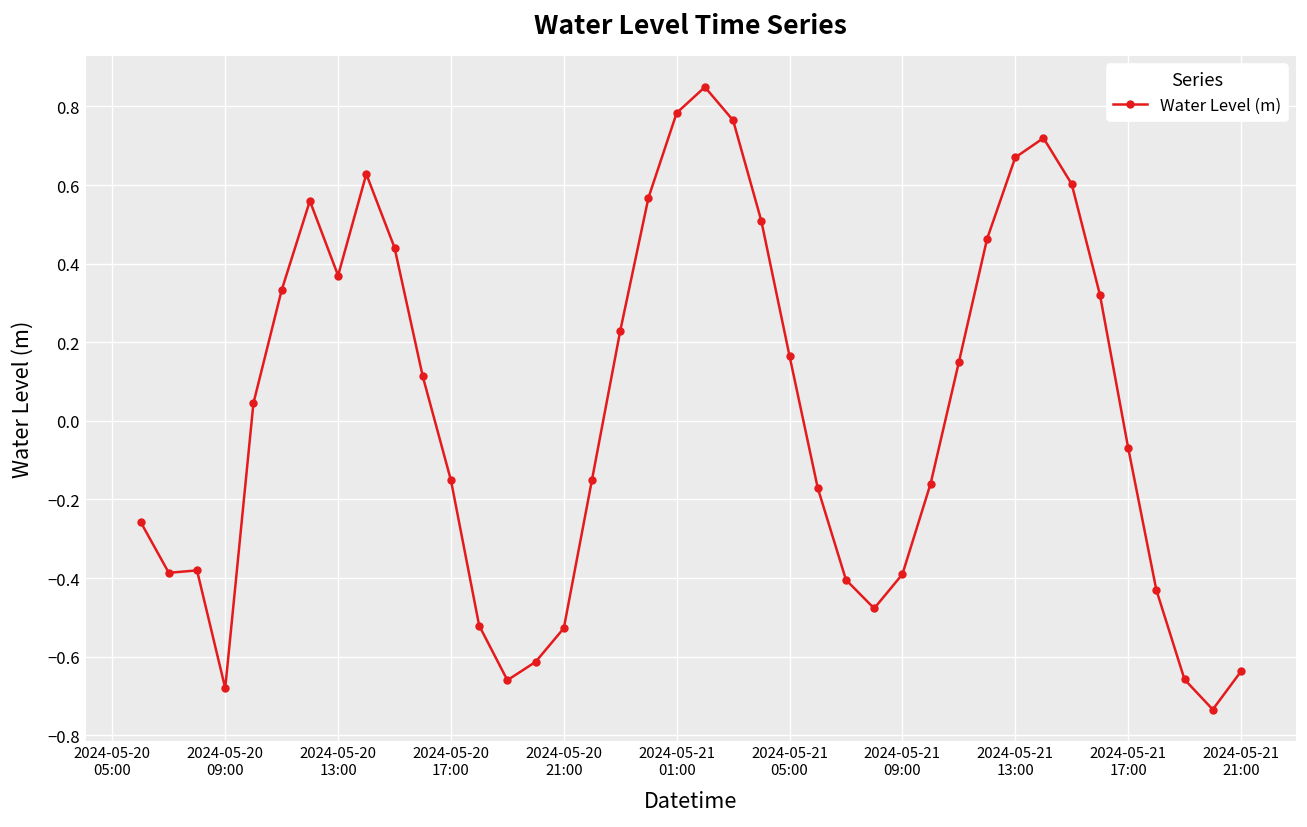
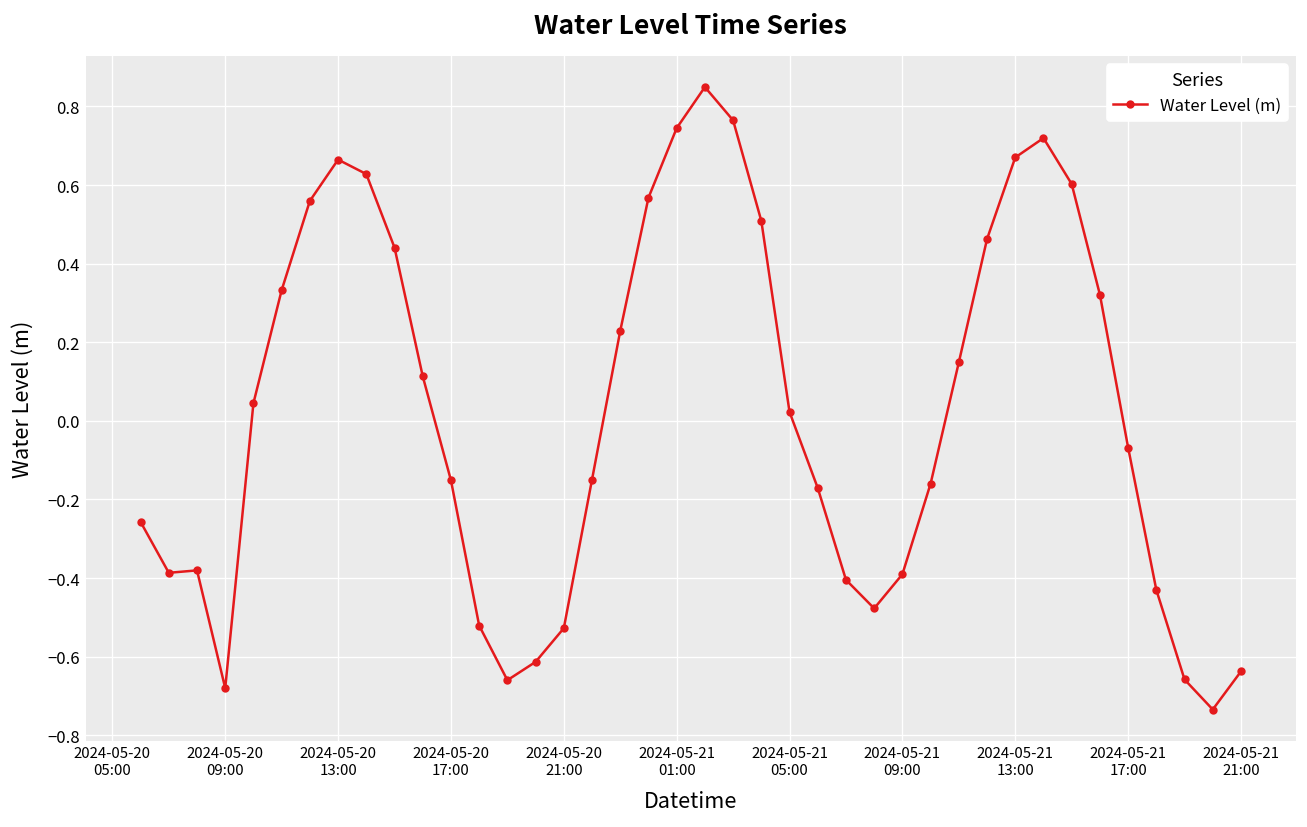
2024-05-20 13:00: 0.37 -> 0.66
2024-05-21 01:00: 0.78 -> 0.74
2024-05-21 05:00: 0.17 -> 0.02
